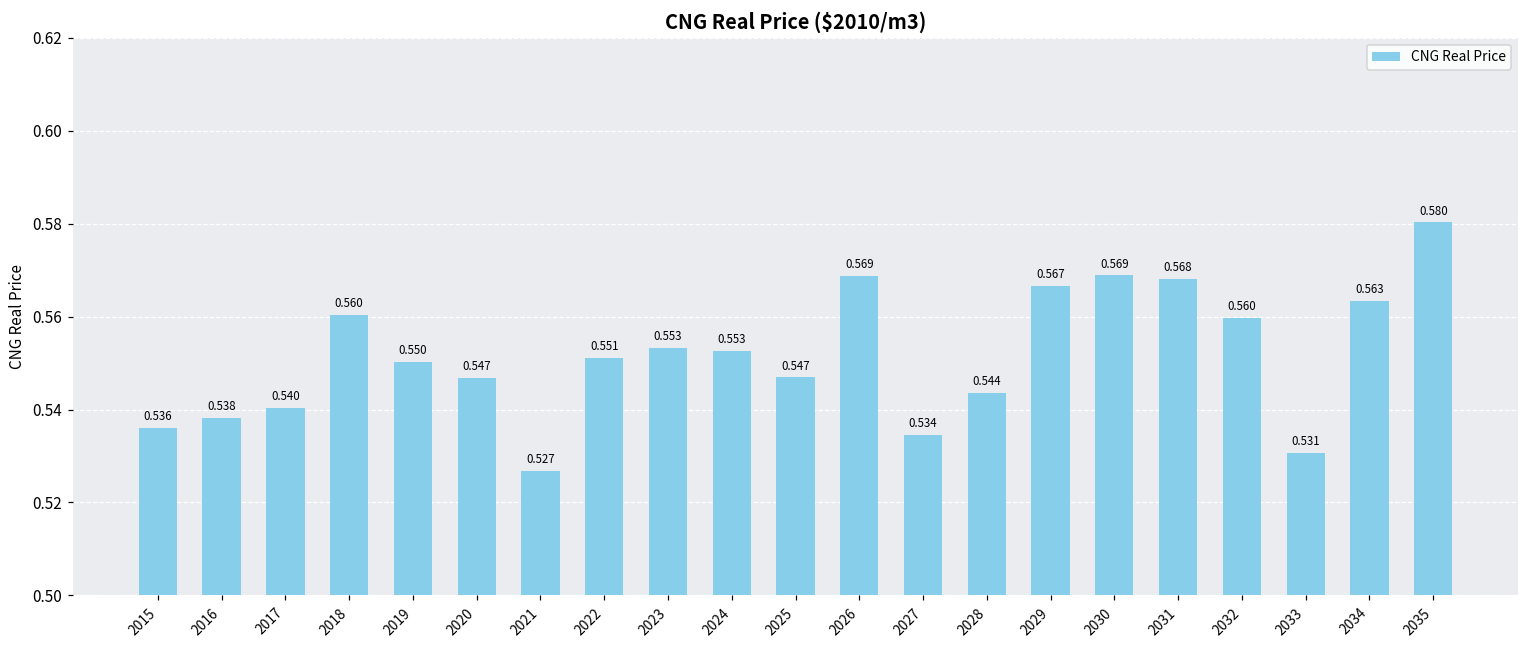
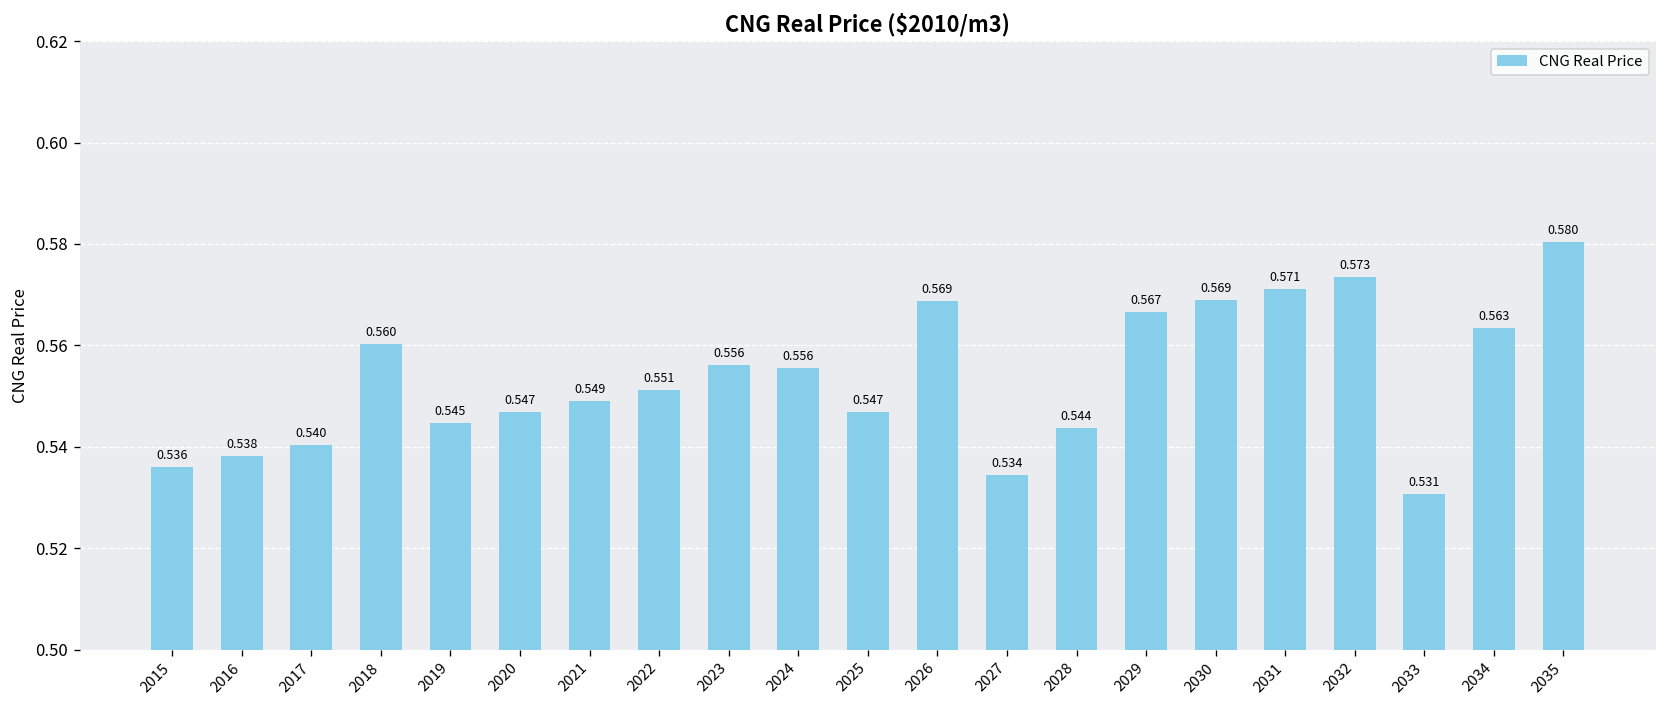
2019: 0.550 -> 0.545
2021: 0.527 -> 0.549
2023: 0.553 -> 0.556
2024: 0.553 -> 0.556
2031: 0.568 -> 0.571
2032: 0.560 -> 0.573
